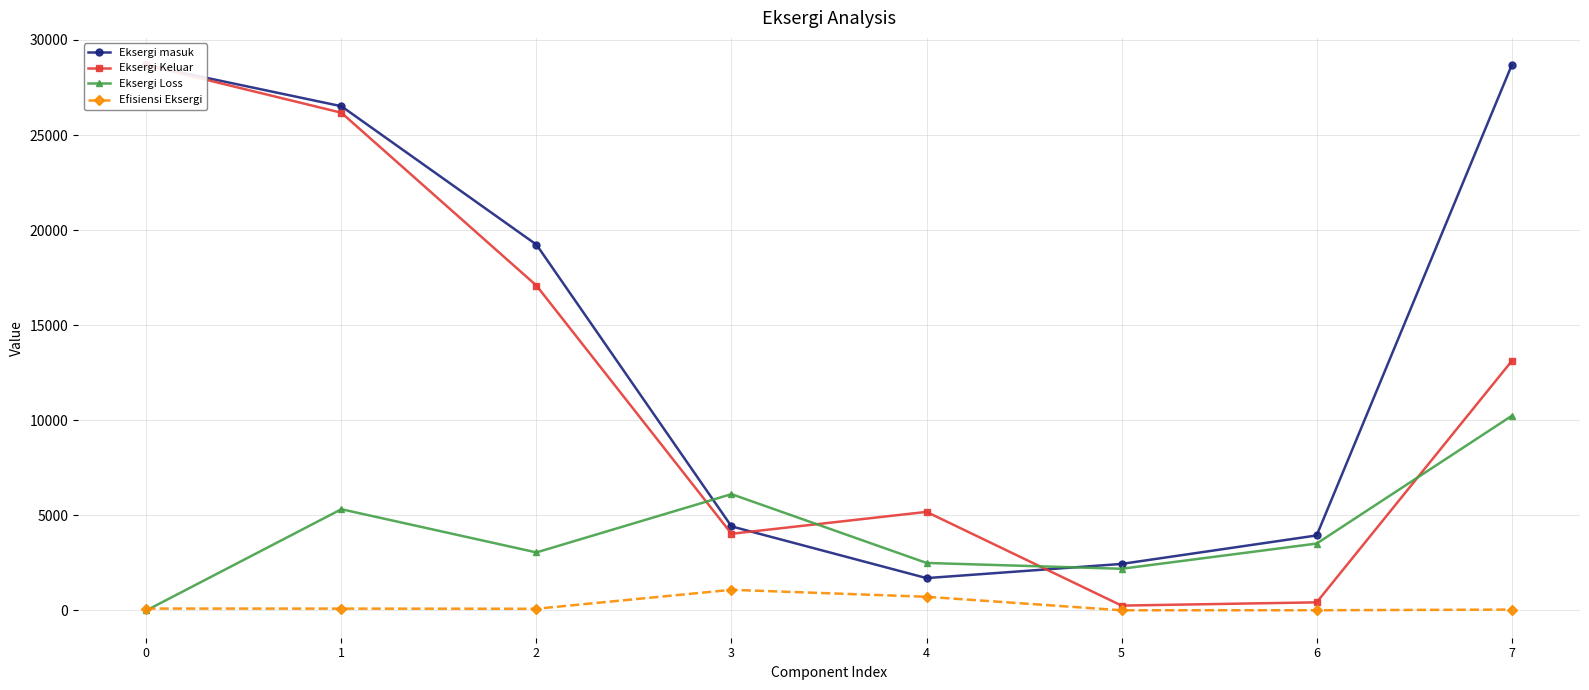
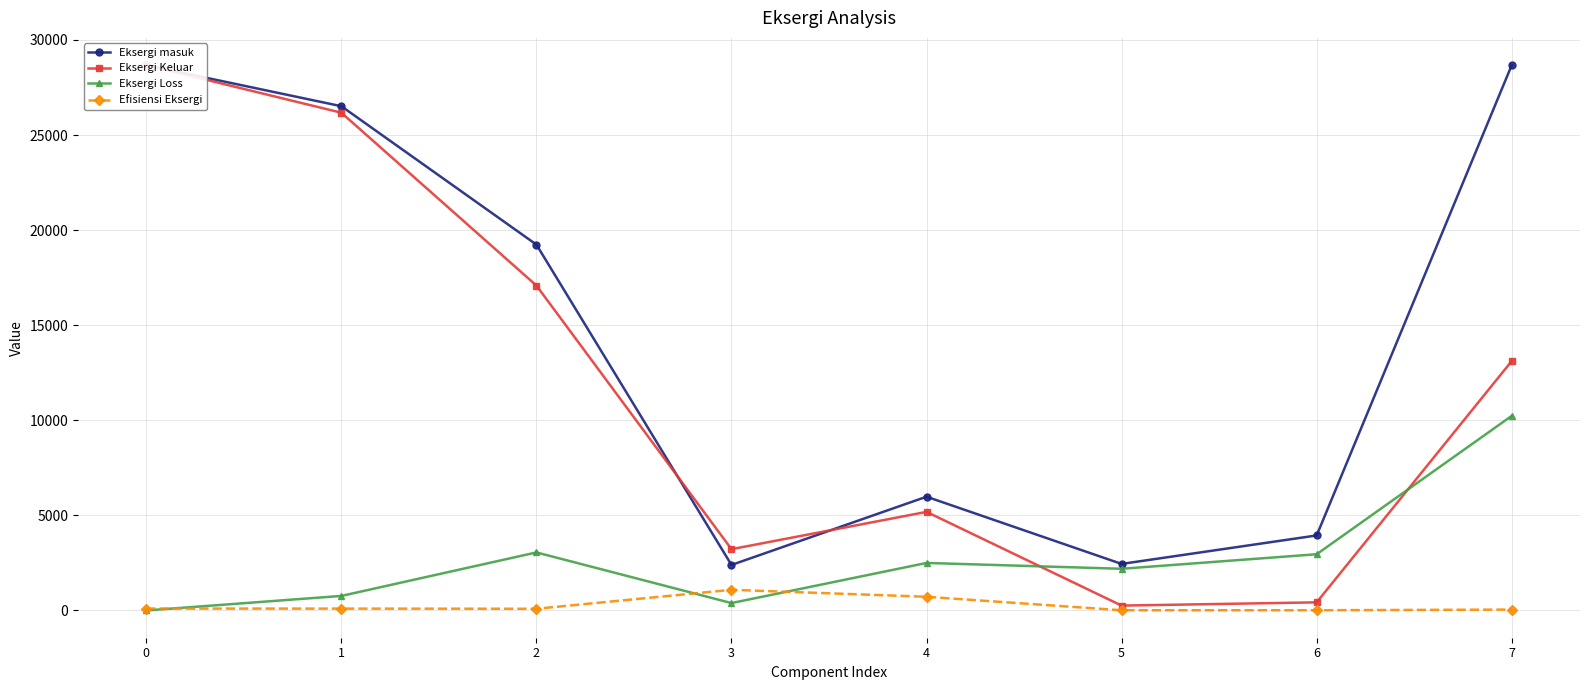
Eksergi Loss, 1: 5300 -> 800
Eksergi masuk, 3: 4400 -> 2400
Eksergi Keluar, 3: 4000 -> 3200
Eksergi Loss, 3: 6100 -> 400
Eksergi masuk, 4: 1700 -> 6000
Eksergi Loss, 6: 3500 -> 3000
